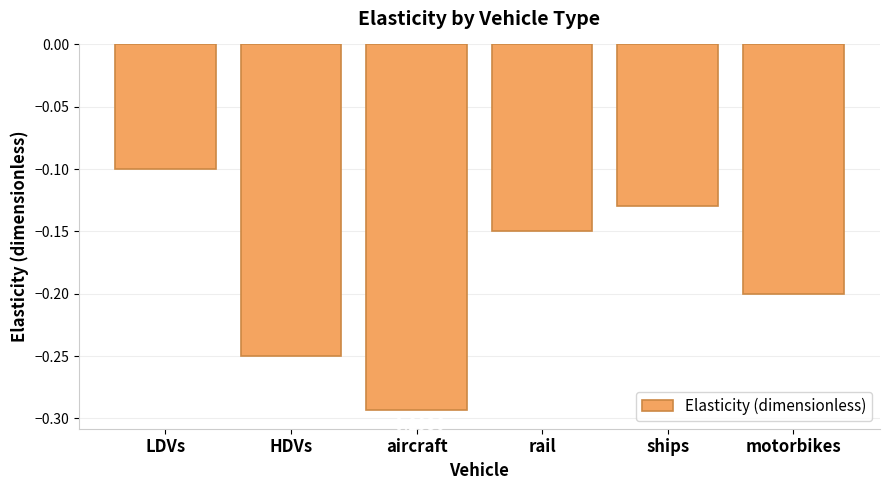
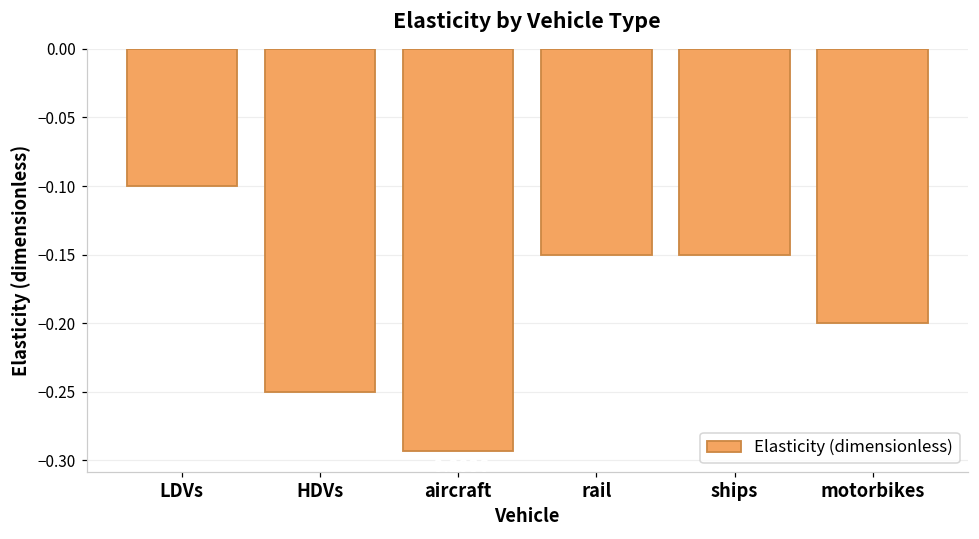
ships: -0.13 -> -0.15
